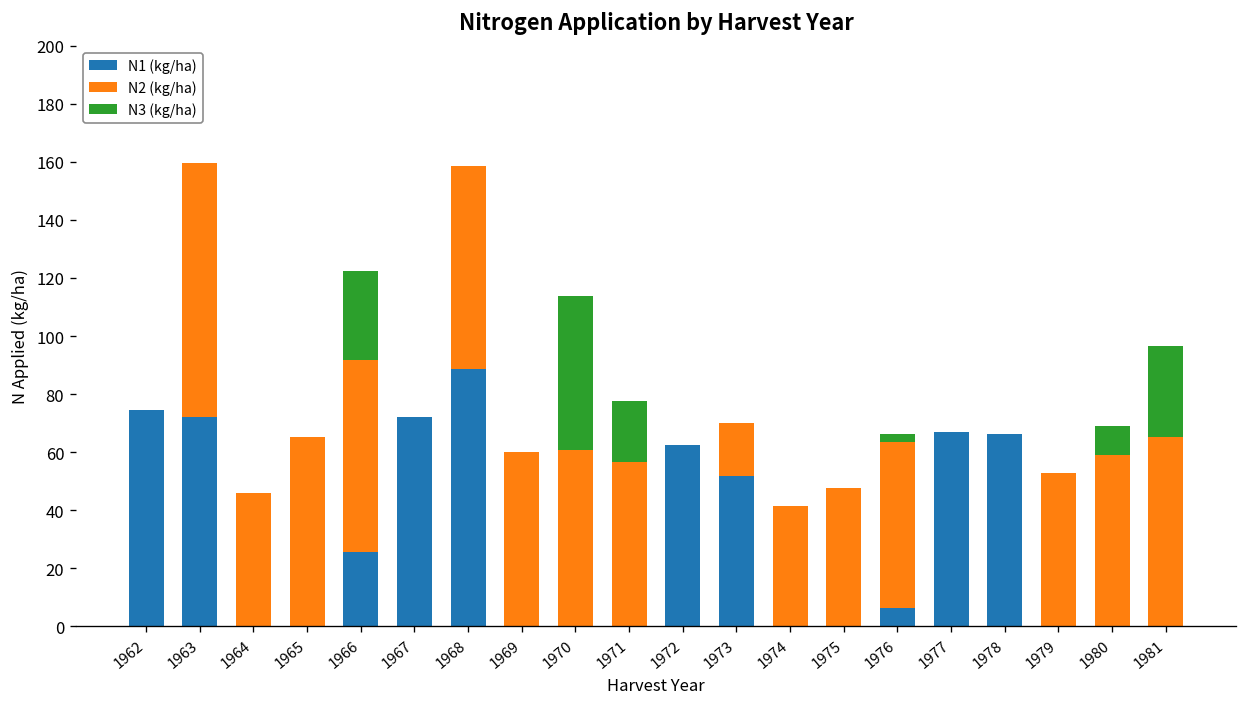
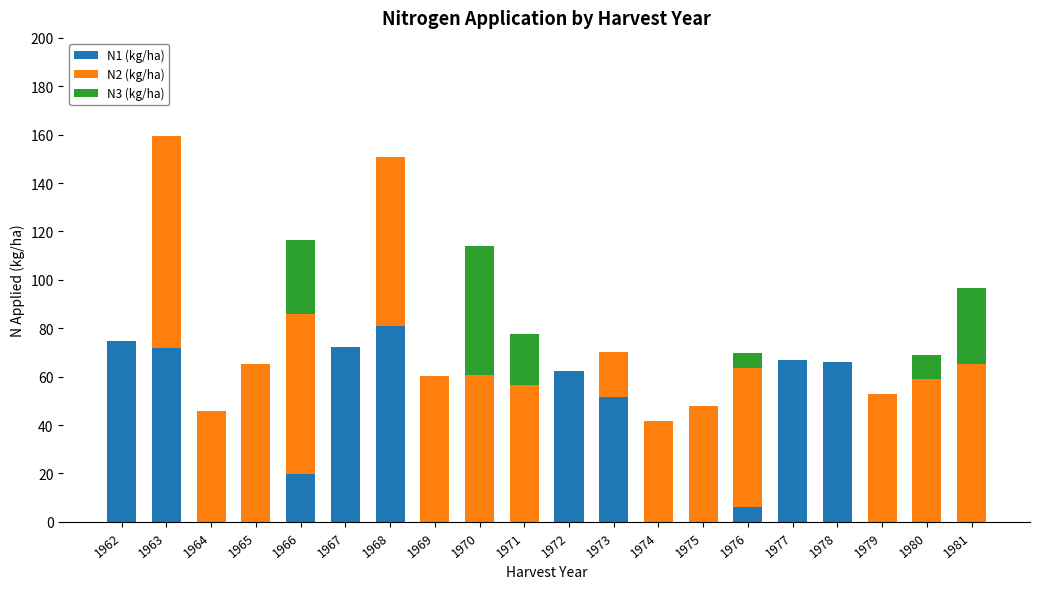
N1 (kg/ha), 1966: 26 -> 20
N1 (kg/ha), 1968: 89 -> 81
N3 (kg/ha), 1976: 3 -> 6
